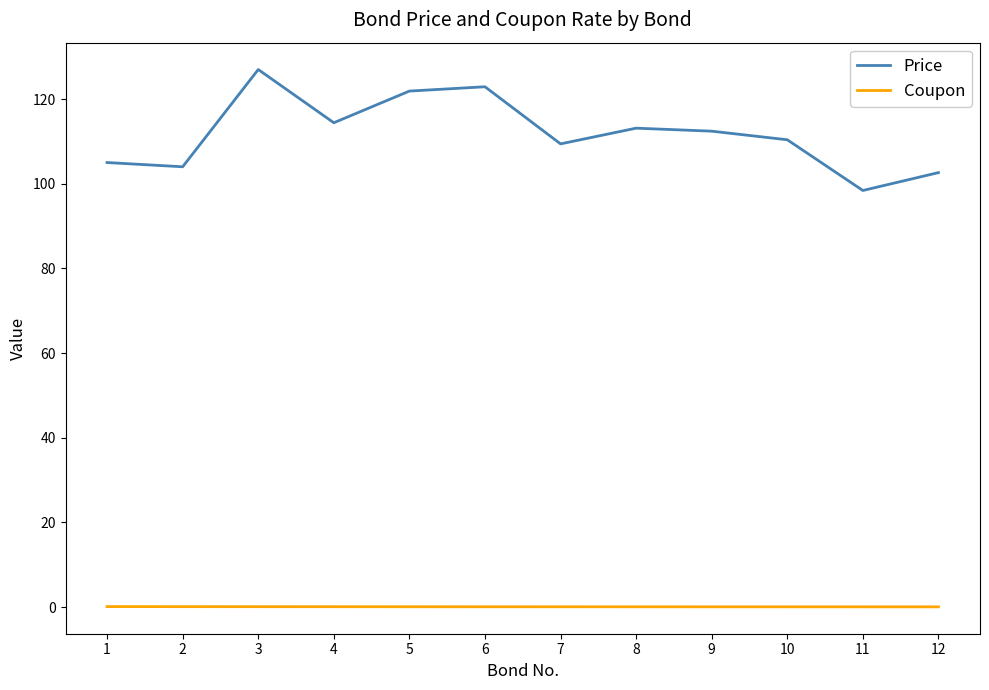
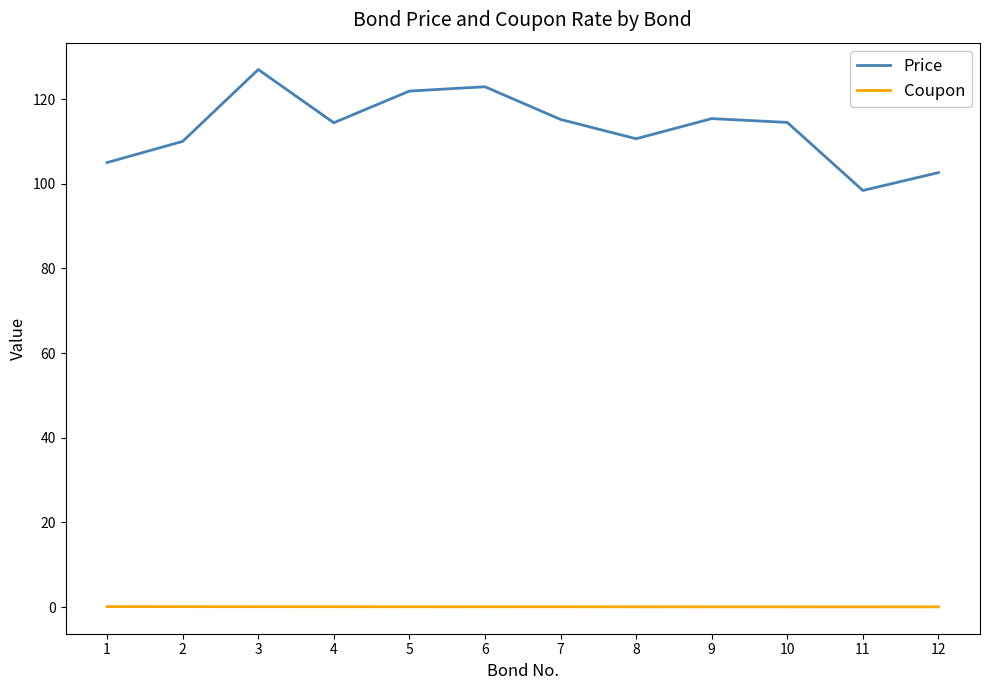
Price, 2: 104 -> 110
Price, 7: 109 -> 115
Price, 8: 113 -> 111
Price, 9: 112 -> 115
Price, 10: 110 -> 114
